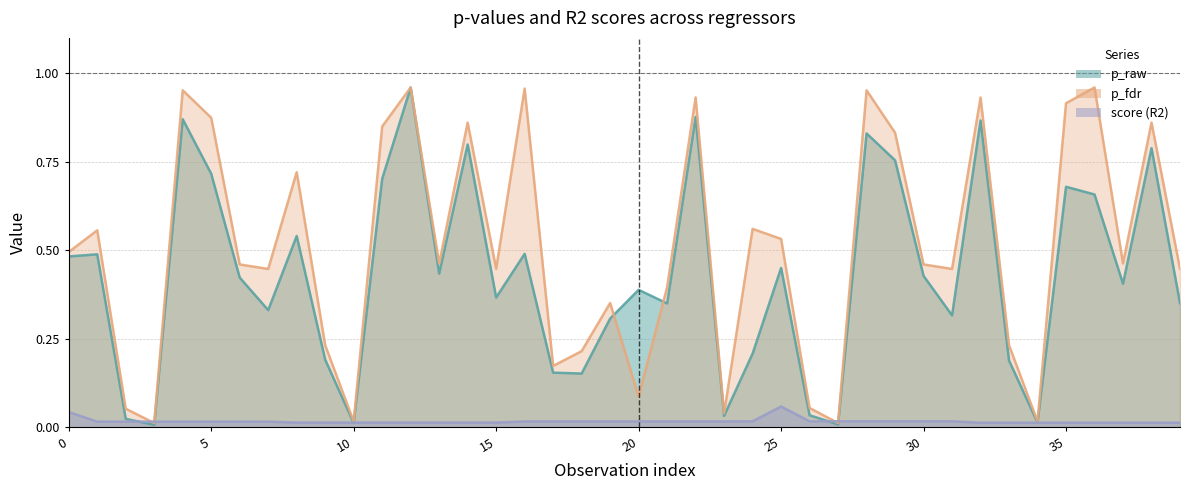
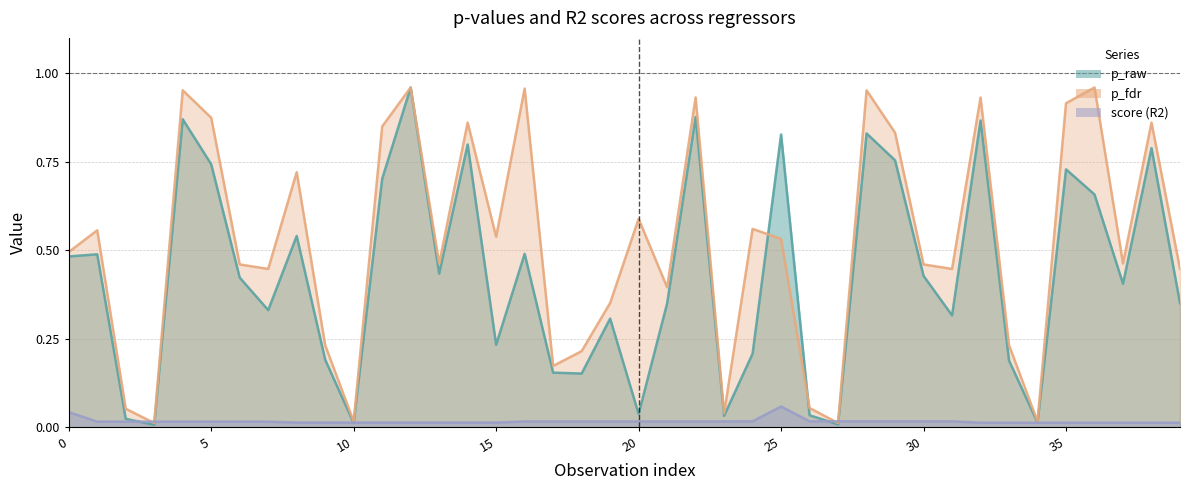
p_raw, 5: 0.72 -> 0.74
p_raw, 15: 0.37 -> 0.23
p_fdr, 15: 0.45 -> 0.54
p_raw, 20: 0.39 -> 0.04
p_fdr, 20: 0.09 -> 0.59
p_raw, 25: 0.45 -> 0.83
p_raw, 35: 0.68 -> 0.73
